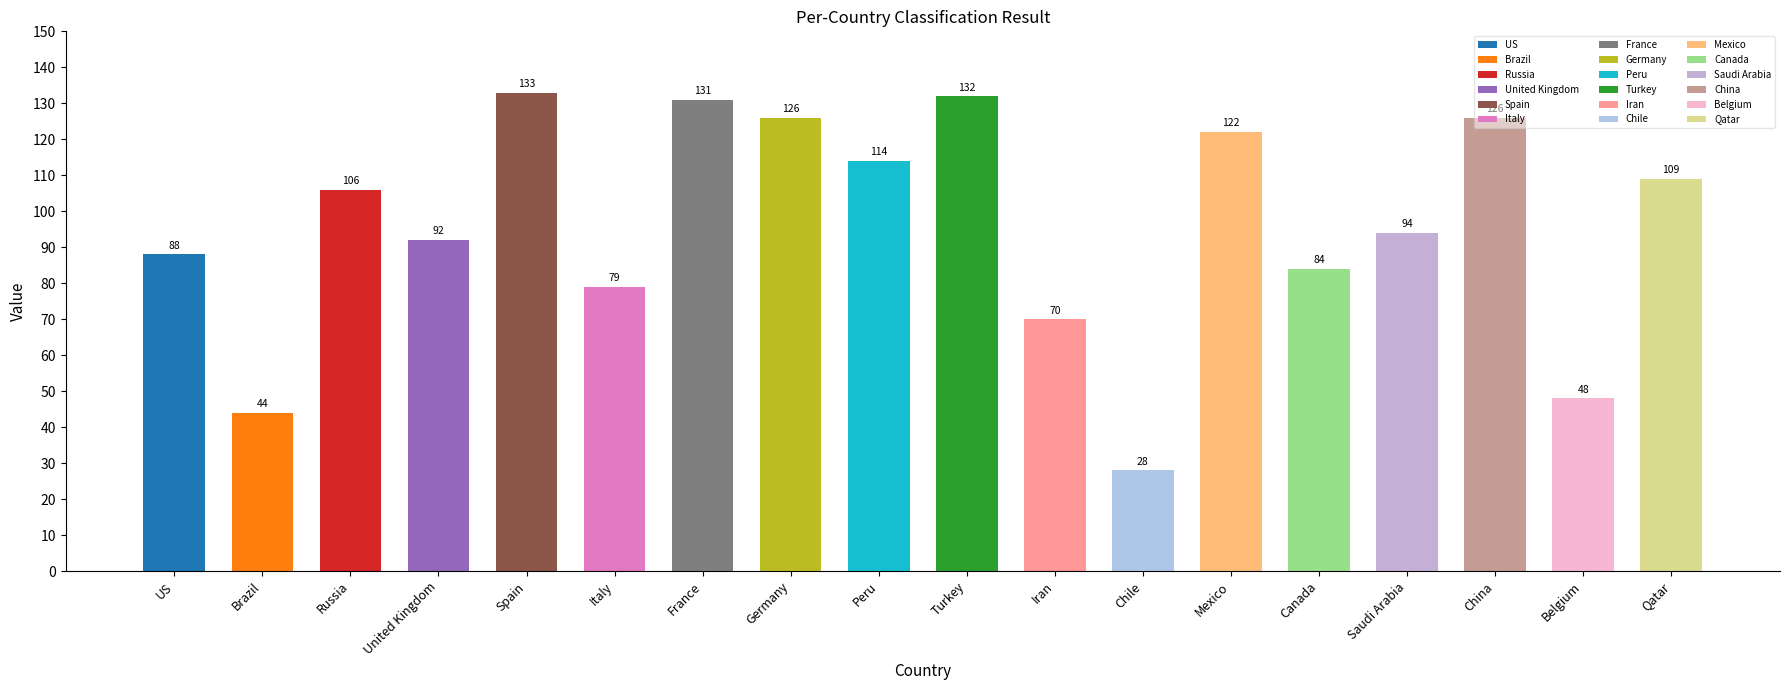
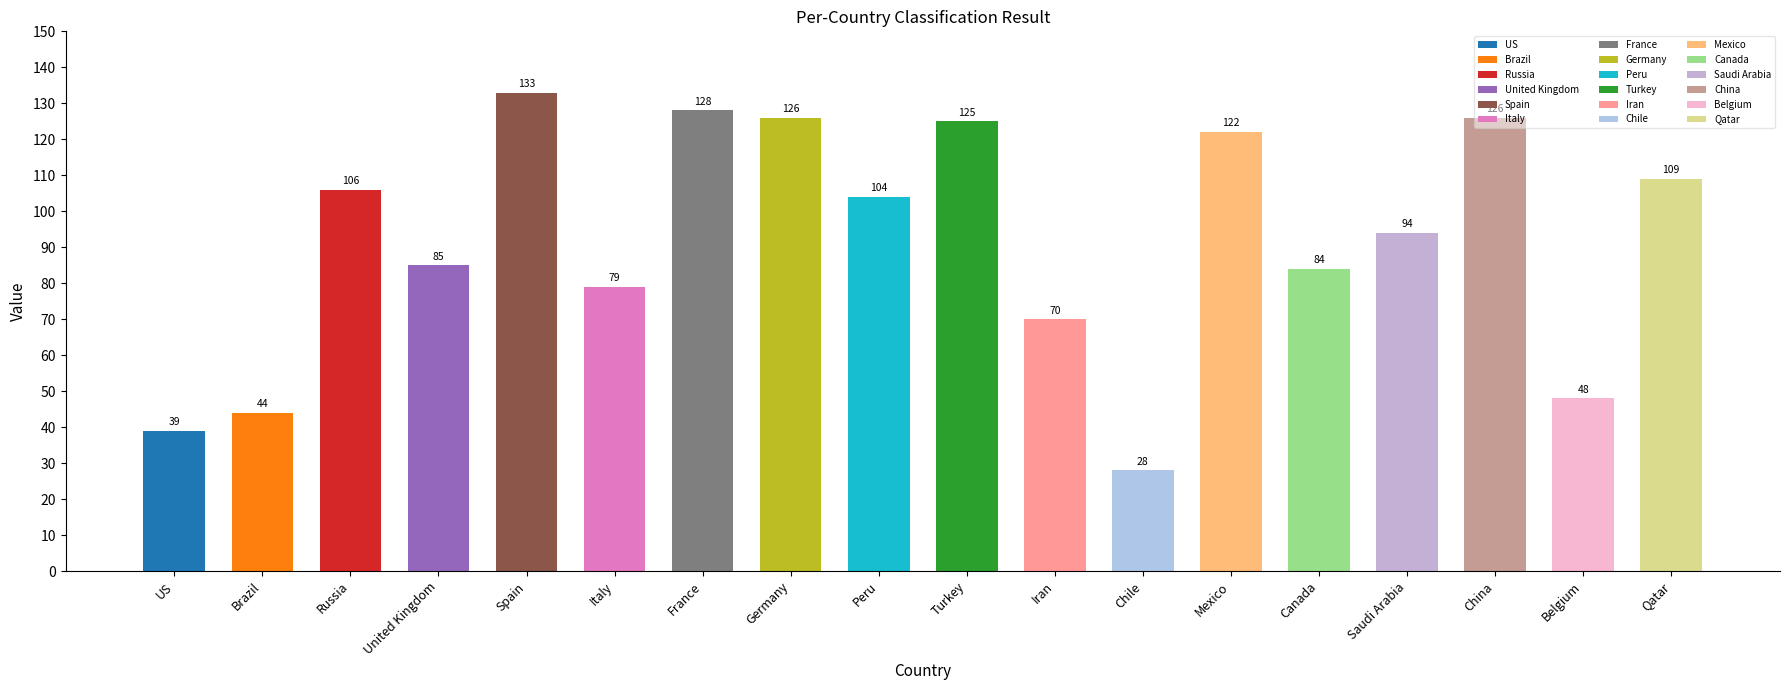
US: 88 -> 39
United Kingdom: 92 -> 85
France: 131 -> 128
Peru: 114 -> 104
Turkey: 132 -> 125
